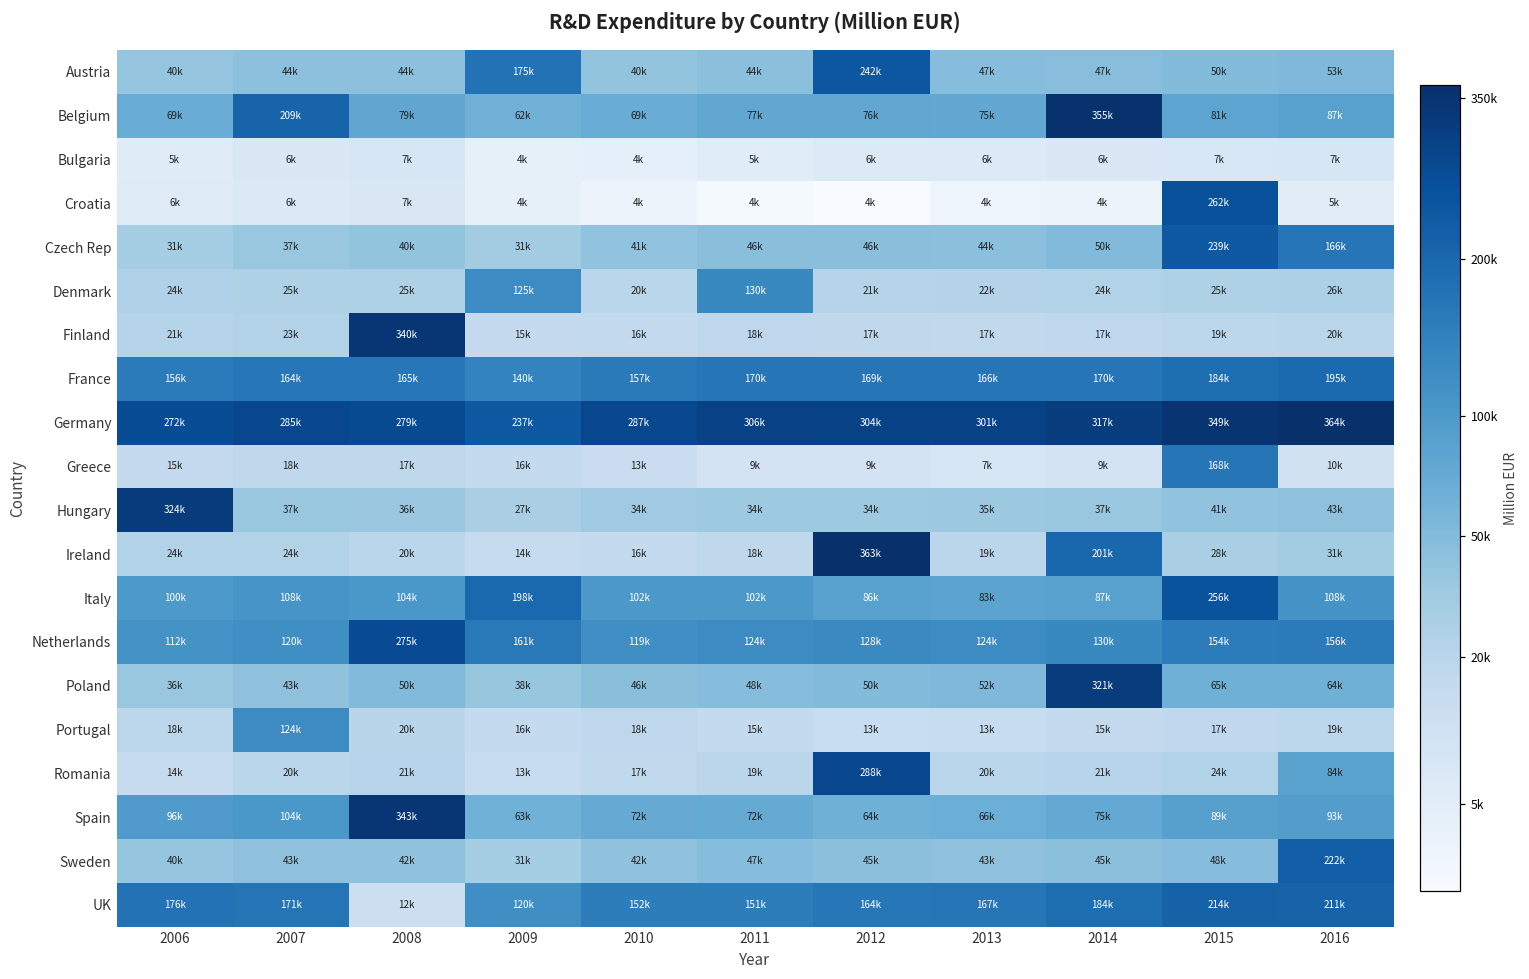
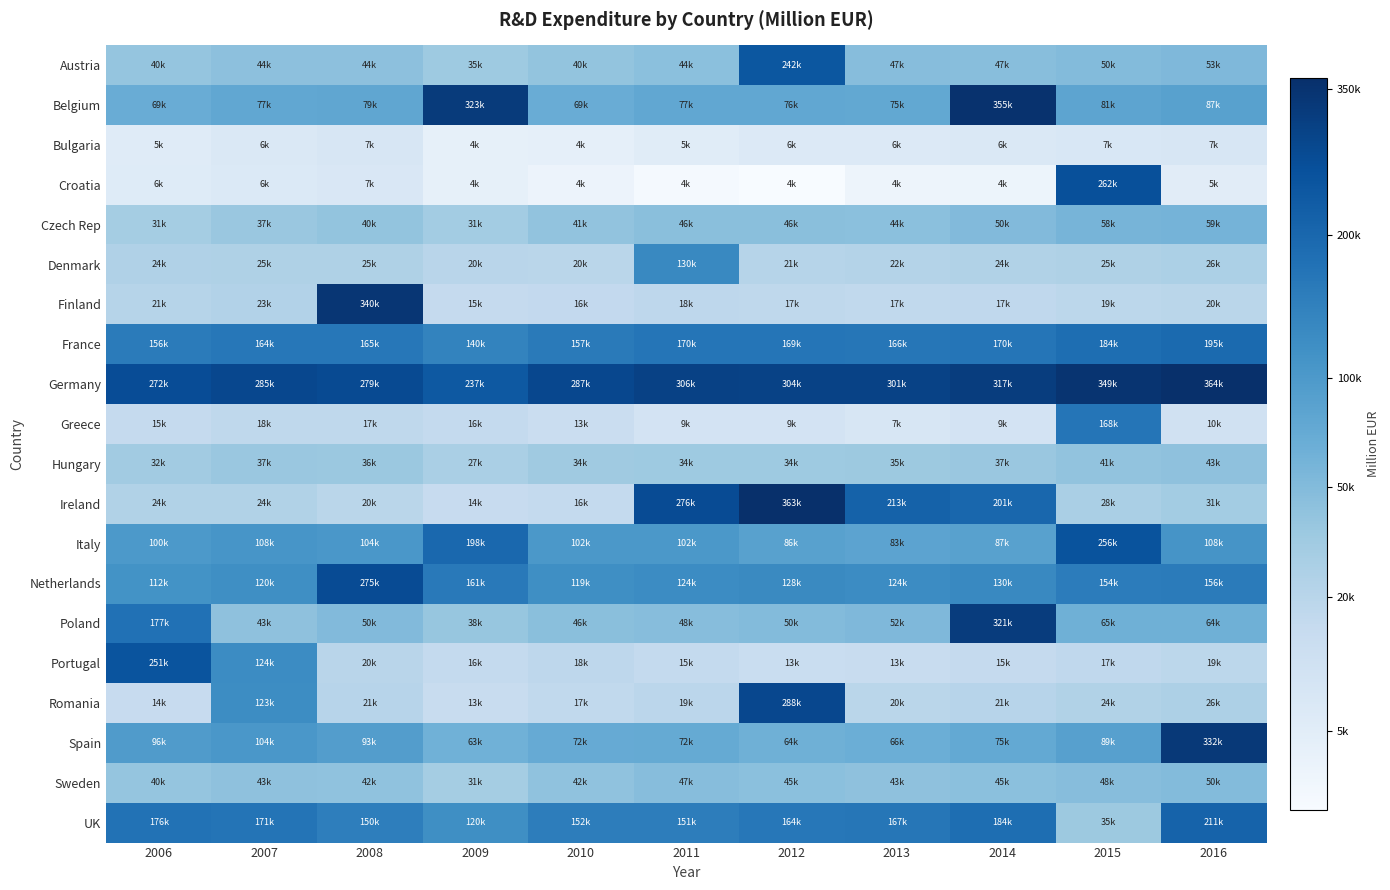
Austria, 2009: 175k -> 35k
Belgium, 2007: 209k -> 77k
Belgium, 2009: 62k -> 323k
Czech Rep, 2015: 239k -> 58k
Czech Rep, 2016: 166k -> 59k
Denmark, 2009: 125k -> 20k
Hungary, 2006: 324k -> 32k
Ireland, 2011: 18k -> 276k
Ireland, 2013: 19k -> 213k
Poland, 2006: 36k -> 177k
Portugal, 2006: 18k -> 251k
Romania, 2007: 20k -> 123k
Romania, 2016: 84k -> 26k
Spain, 2008: 343k -> 93k
Spain, 2016: 93k -> 332k
Sweden, 2016: 222k -> 50k
UK, 2008: 12k -> 150k
UK, 2015: 214k -> 35k
